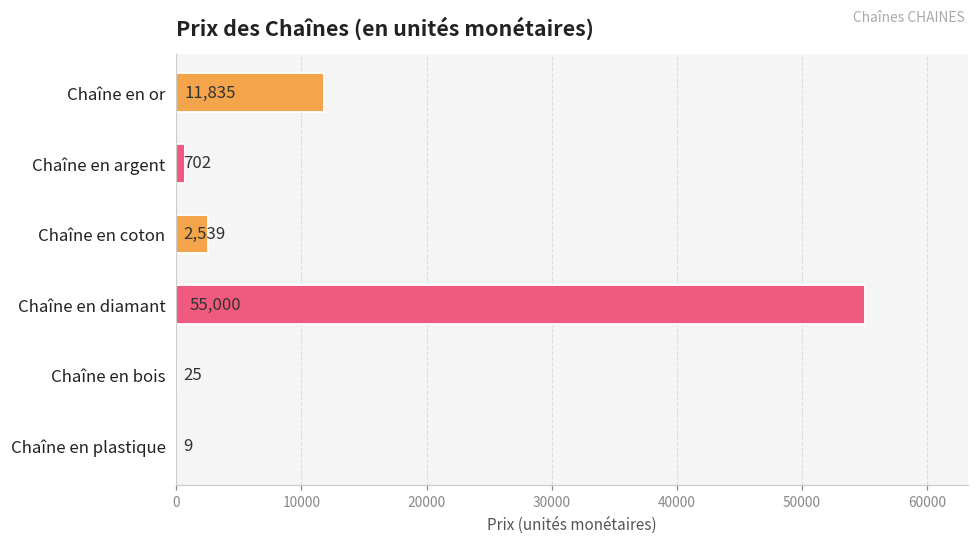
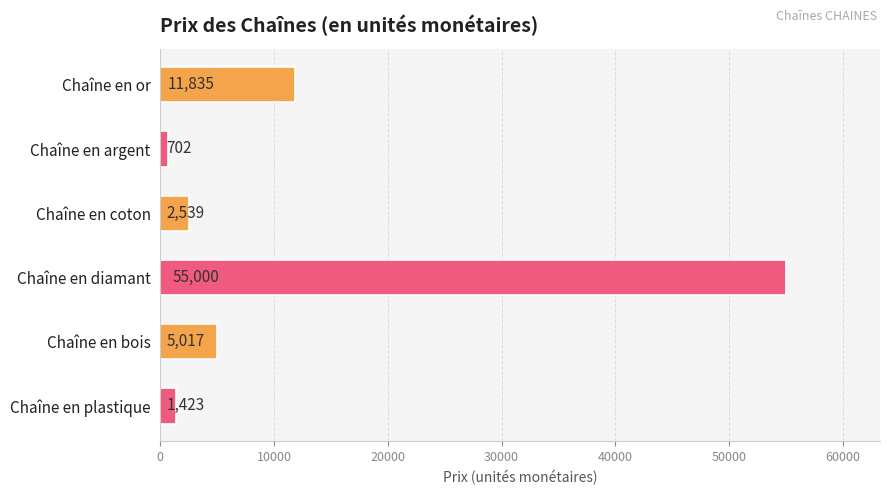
Chaîne en bois: 25 -> 5,017
Chaîne en plastique: 9 -> 1,423
